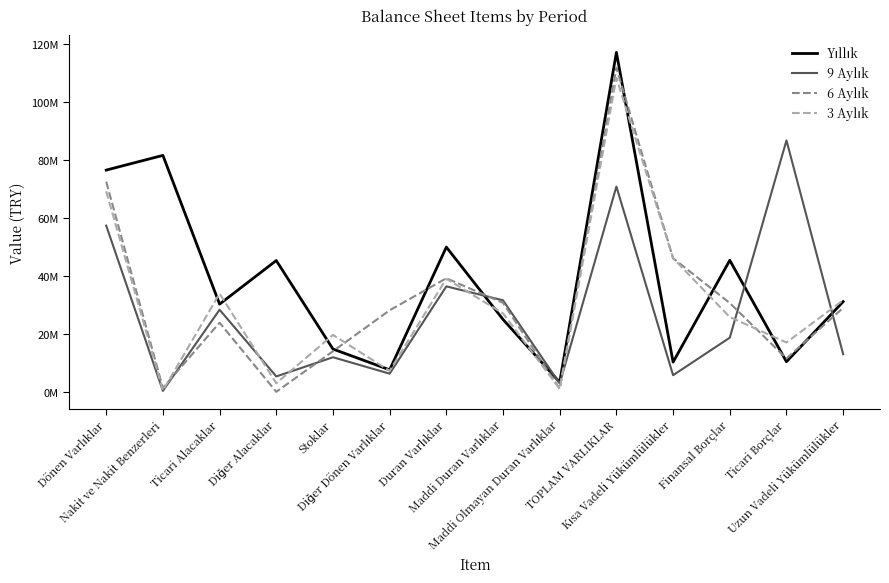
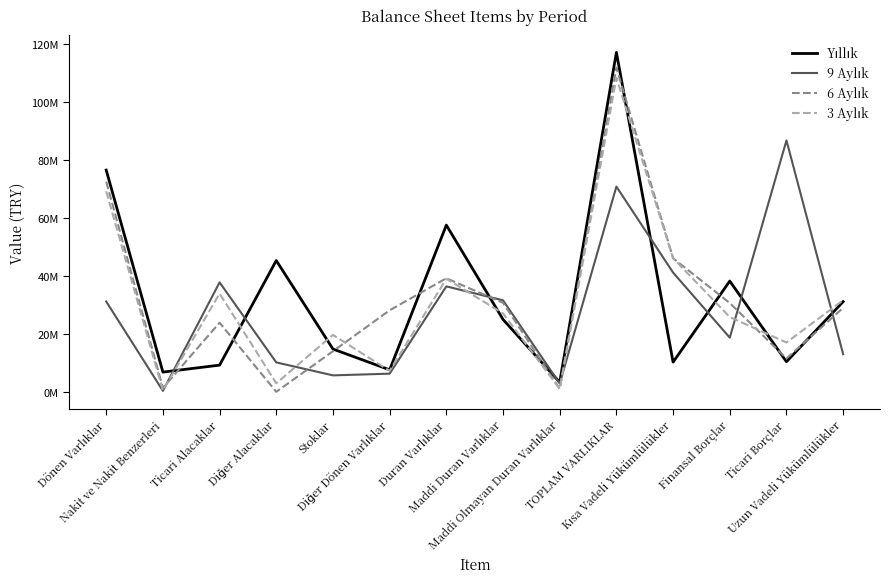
9 Aylık, Dönen Varlıklar: 57000000 -> 31000000
Yıllık, Nakit ve Nakit Benzerleri: 82000000 -> 7000000
Yıllık, Ticari Alacaklar: 30000000 -> 9000000
9 Aylık, Ticari Alacaklar: 28000000 -> 38000000
9 Aylık, Diğer Alacaklar: 5000000 -> 10000000
9 Aylık, Stoklar: 12000000 -> 6000000
Yıllık, Duran Varlıklar: 50000000 -> 58000000
9 Aylık, Kısa Vadeli Yükümlülükler: 6000000 -> 41000000
Yıllık, Finansal Borçlar: 46000000 -> 38000000
